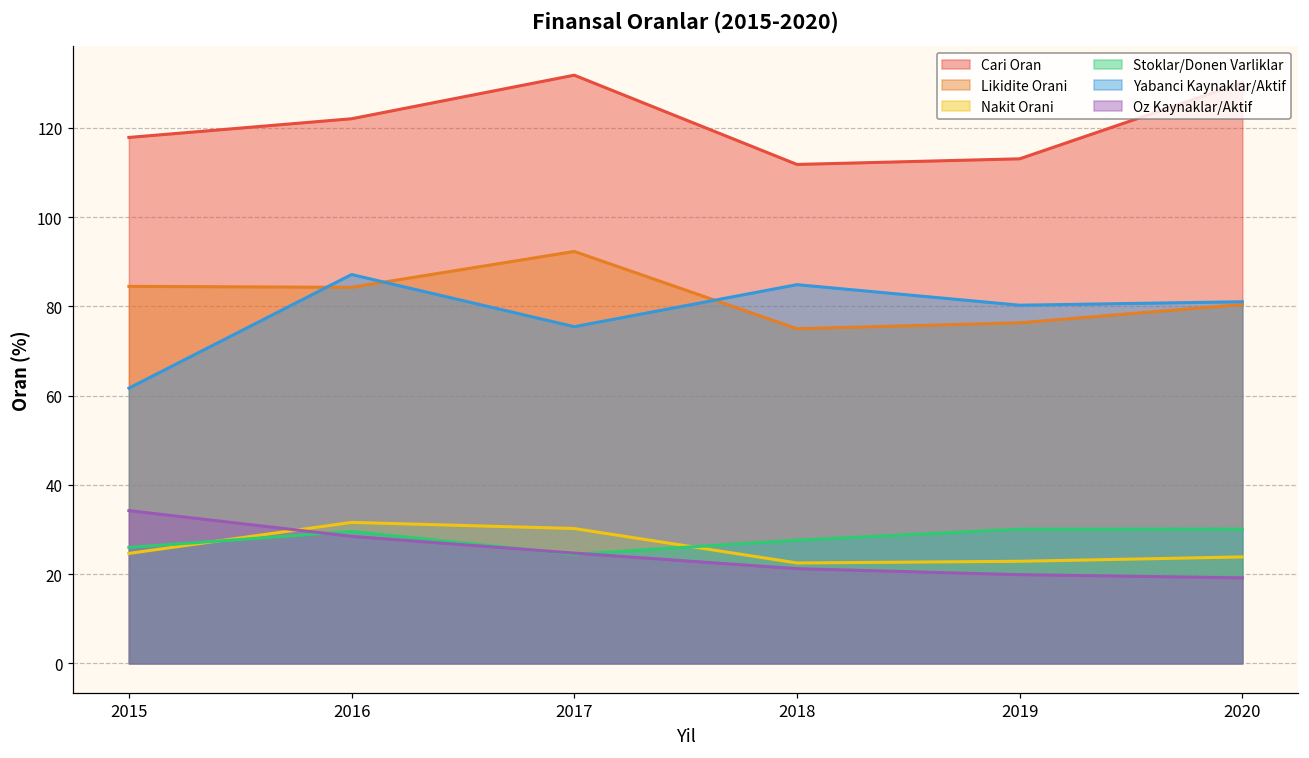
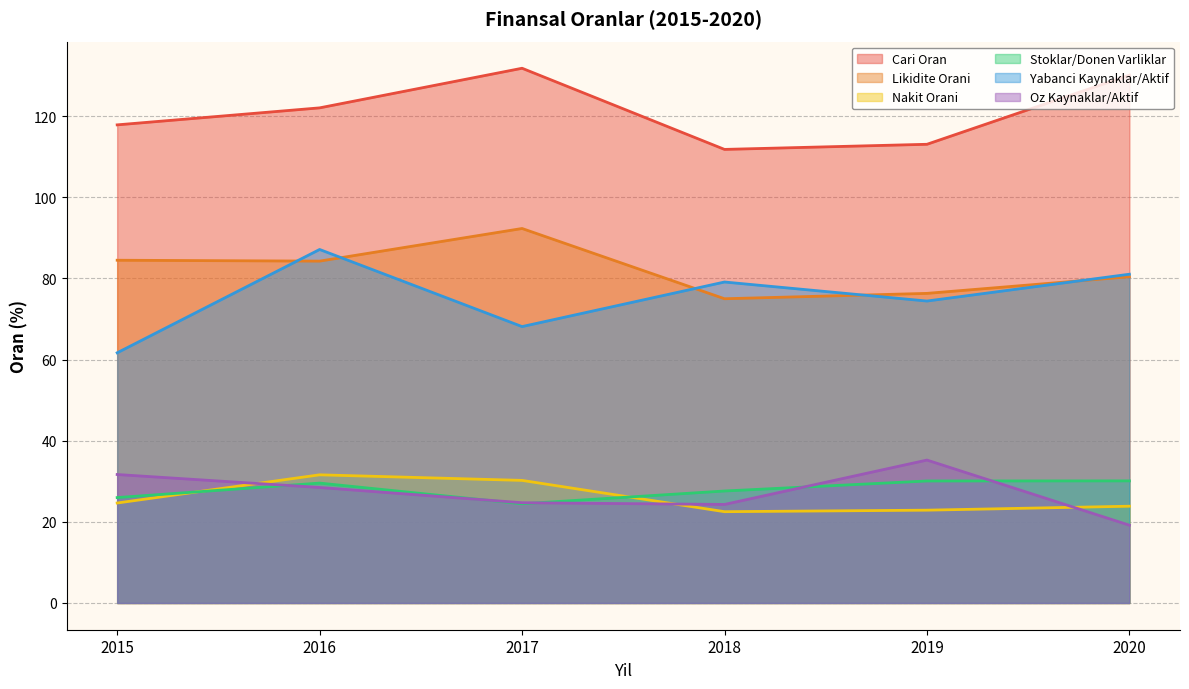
Oz Kaynaklar/Aktif, 2015: 34 -> 32
Yabanci Kaynaklar/Aktif, 2017: 75 -> 68
Yabanci Kaynaklar/Aktif, 2018: 85 -> 79
Oz Kaynaklar/Aktif, 2018: 21 -> 24
Yabanci Kaynaklar/Aktif, 2019: 80 -> 74
Oz Kaynaklar/Aktif, 2019: 20 -> 35
